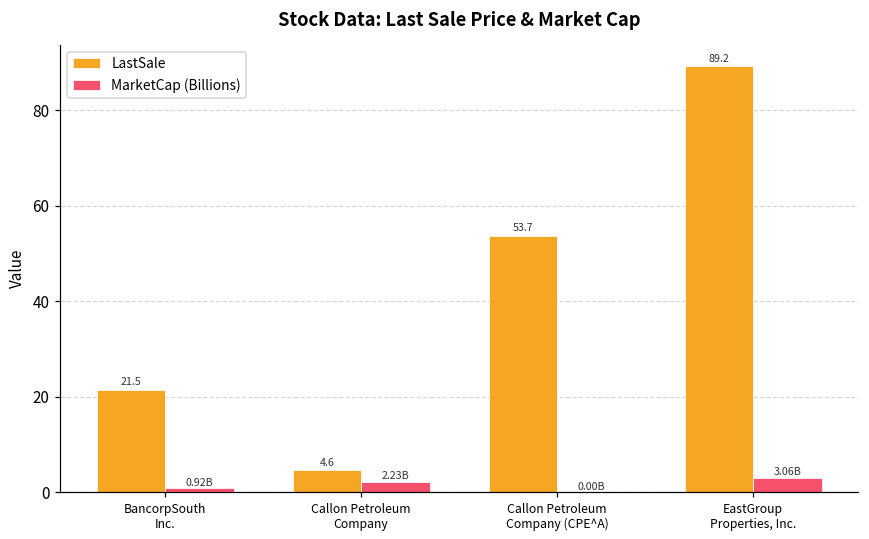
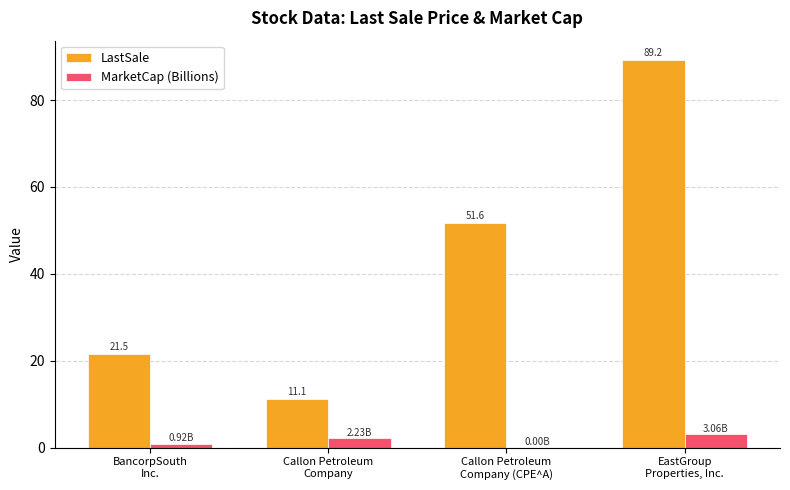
LastSale, Callon Petroleum Company: 4.6 -> 11.1
LastSale, Callon Petroleum Company (CPE^A): 53.7 -> 51.6
